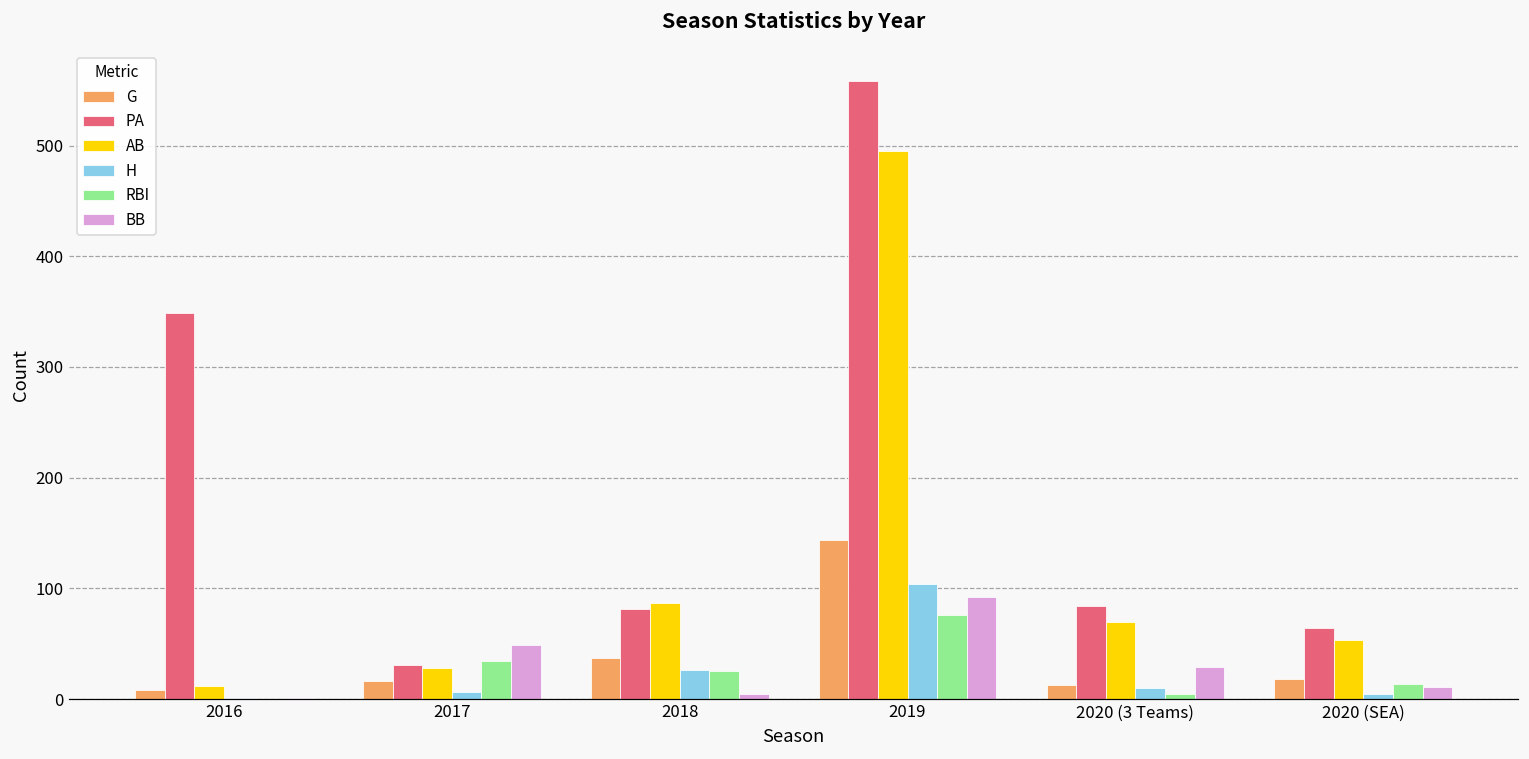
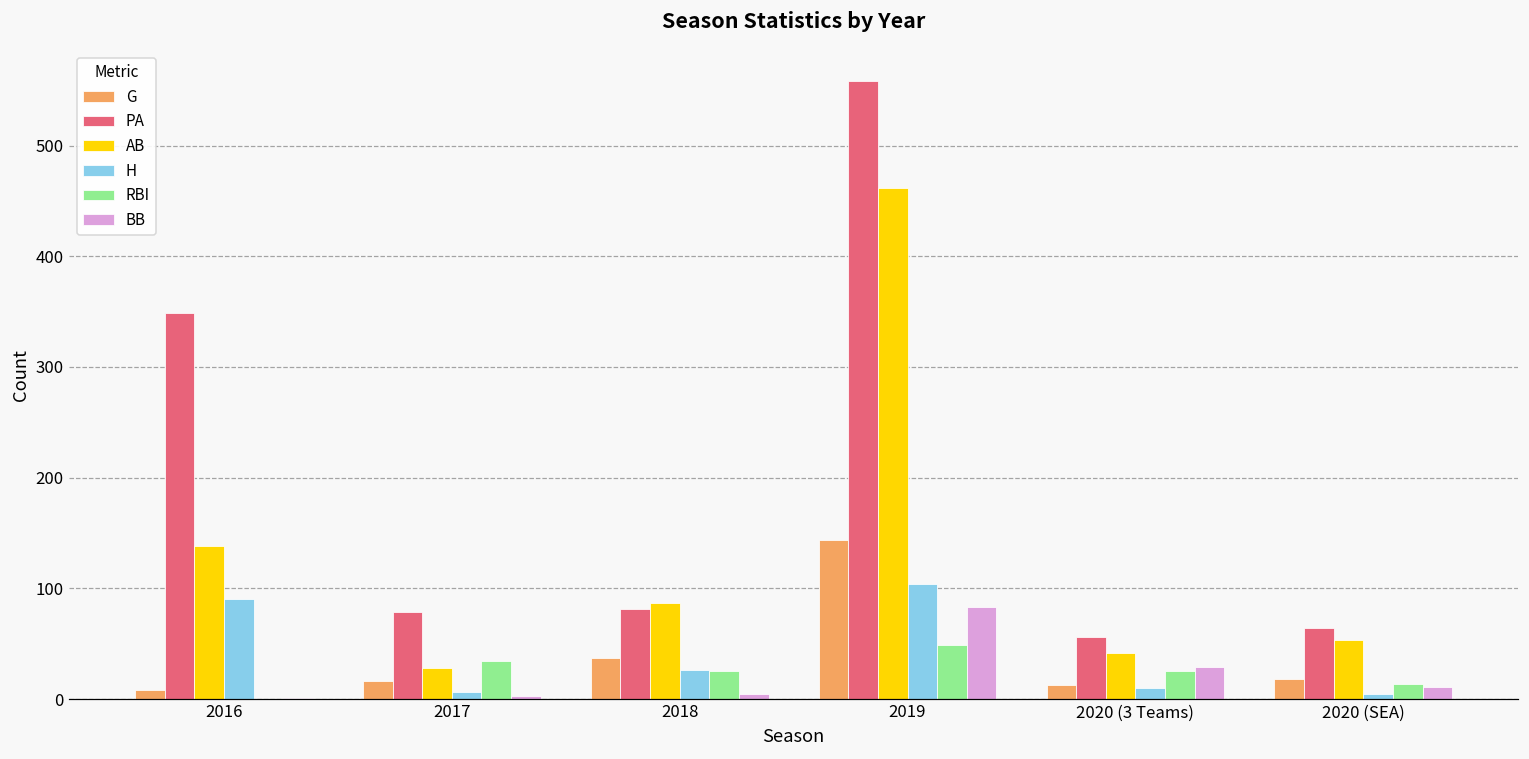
AB, 2016: 12 -> 138
H, 2016: 1 -> 90
PA, 2017: 31 -> 79
BB, 2017: 49 -> 3
AB, 2019: 495 -> 462
RBI, 2019: 76 -> 49
BB, 2019: 92 -> 83
PA, 2020 (3 Teams): 84 -> 56
AB, 2020 (3 Teams): 70 -> 42
RBI, 2020 (3 Teams): 5 -> 25
